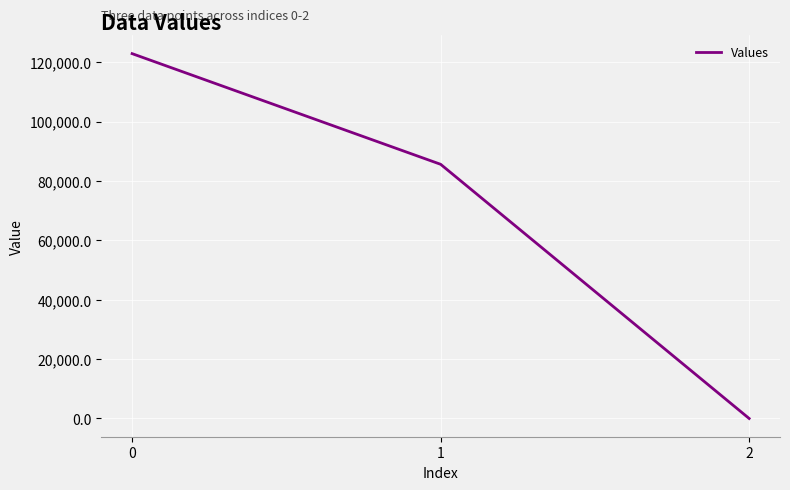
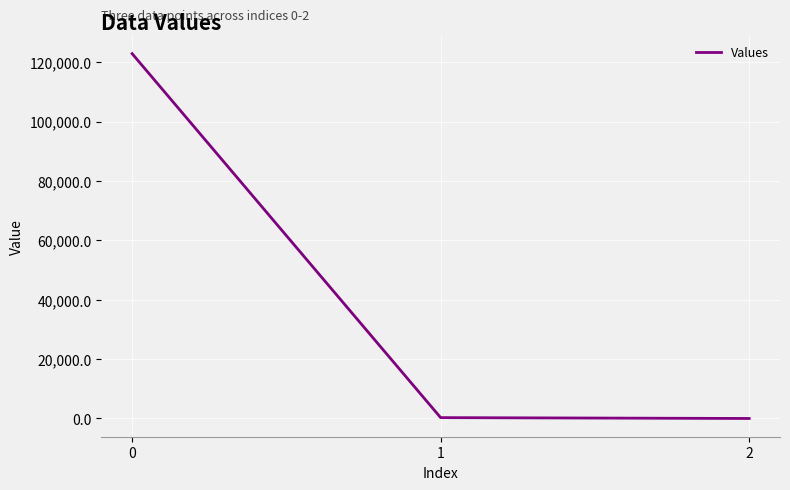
1: 86,000 -> 0
